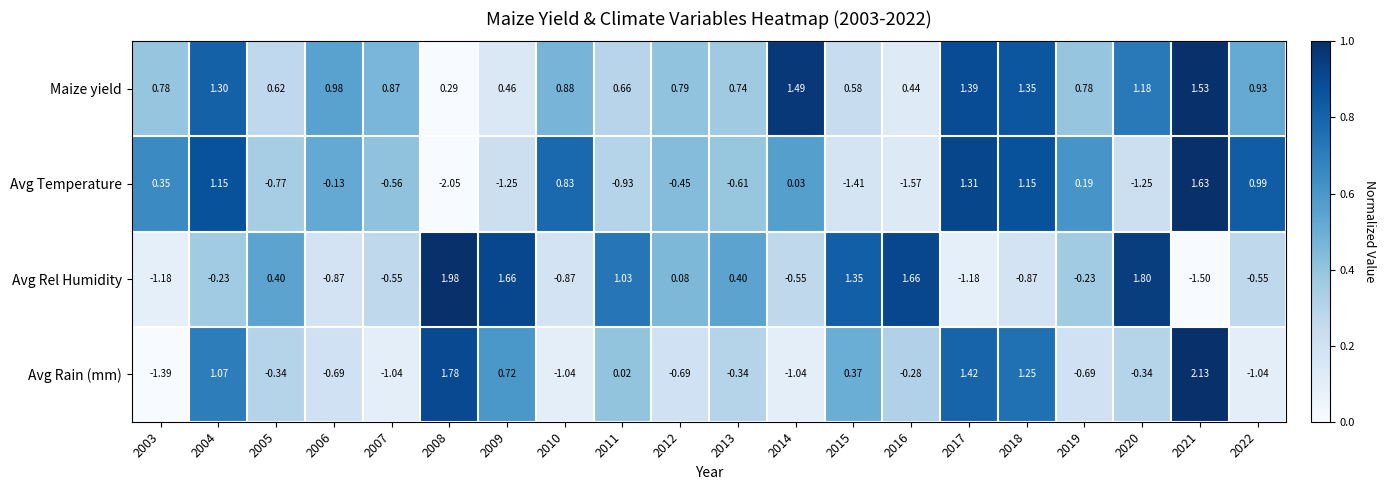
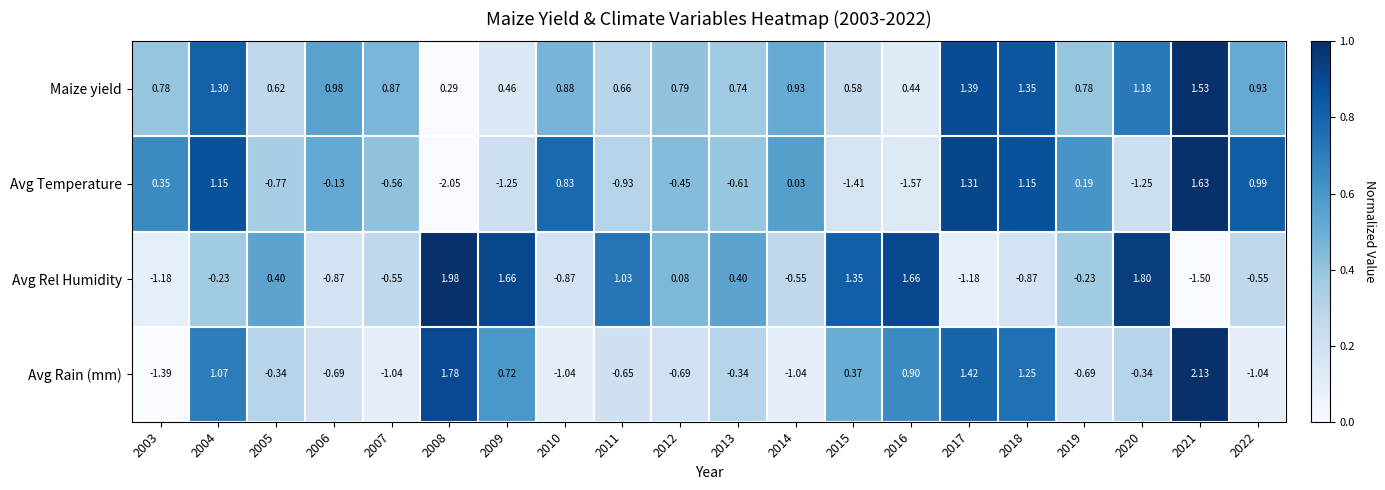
Maize yield, 2014: 1.49 -> 0.93
Avg Rain (mm), 2011: 0.02 -> -0.65
Avg Rain (mm), 2016: -0.28 -> 0.90
